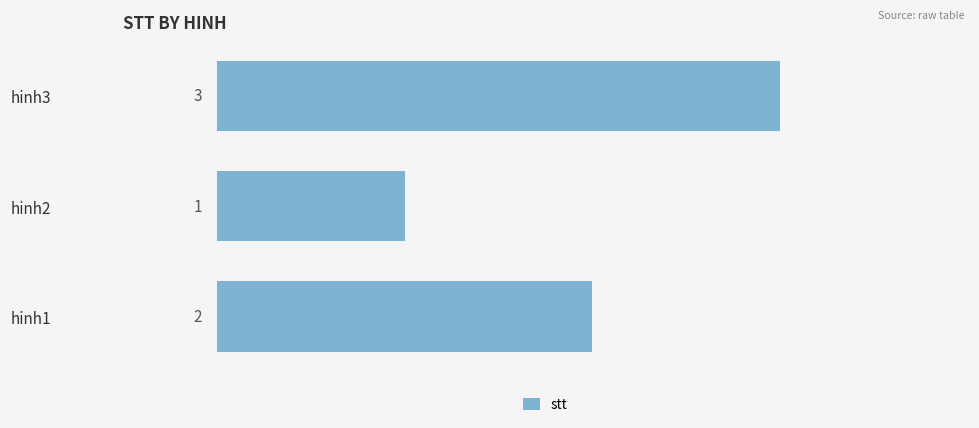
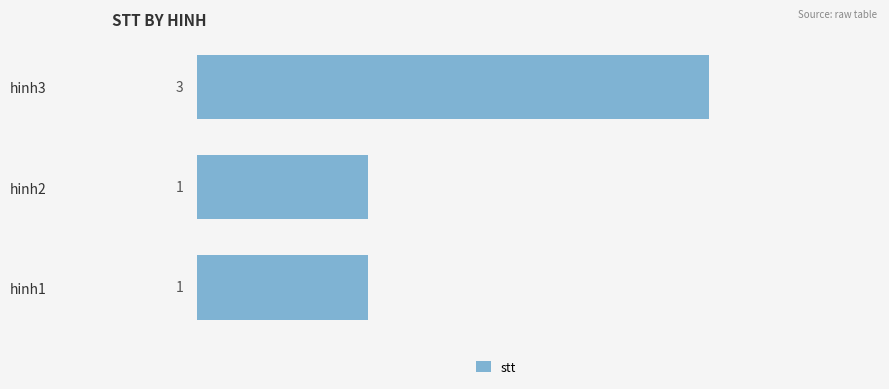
hinh1: 2 -> 1
